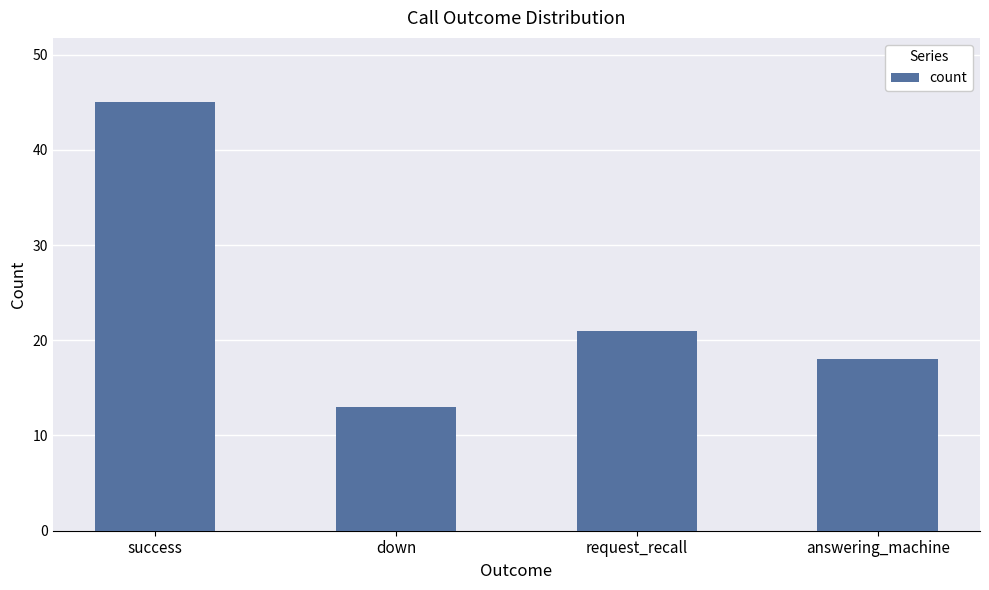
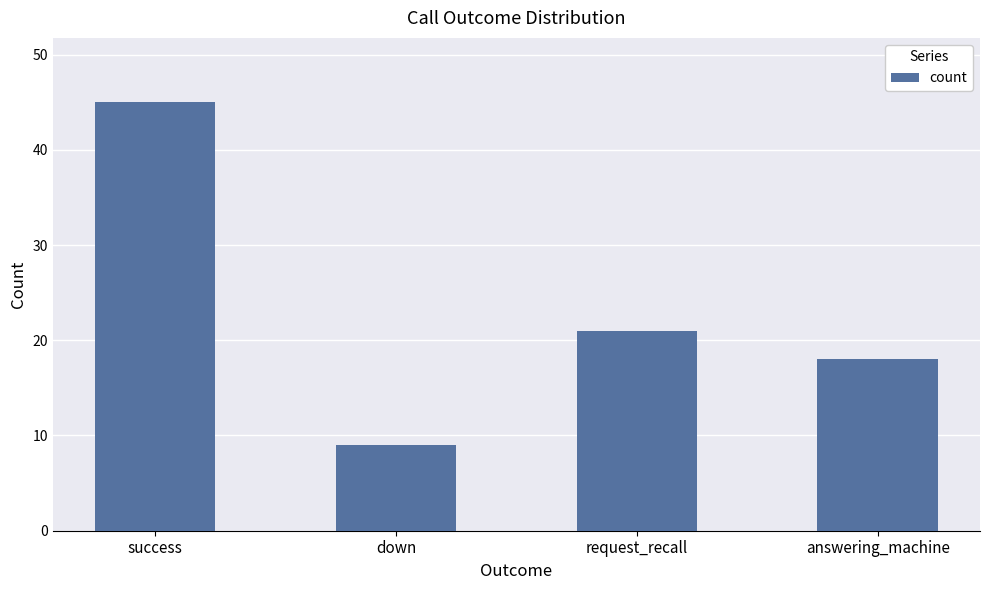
down: 13 -> 9
